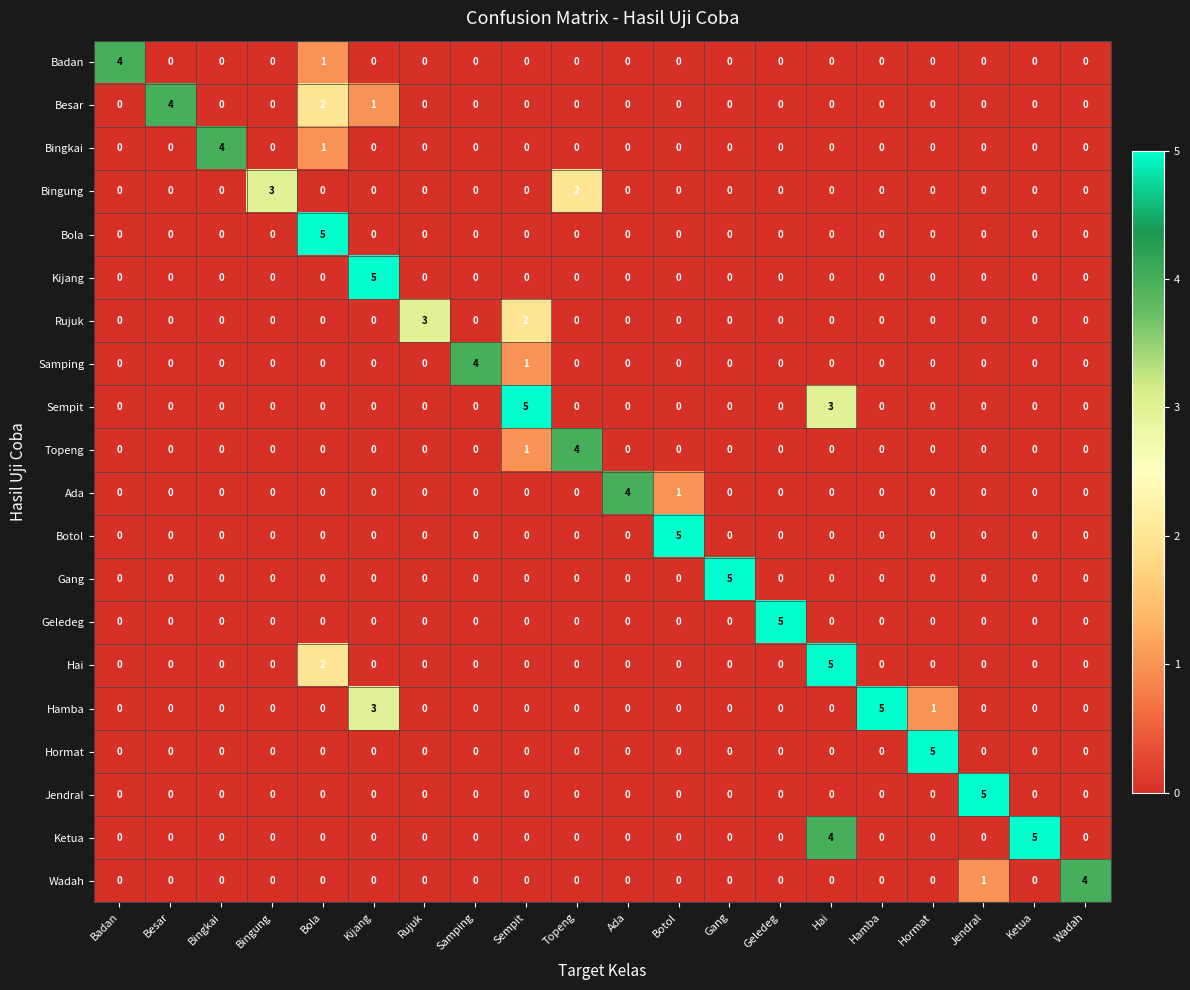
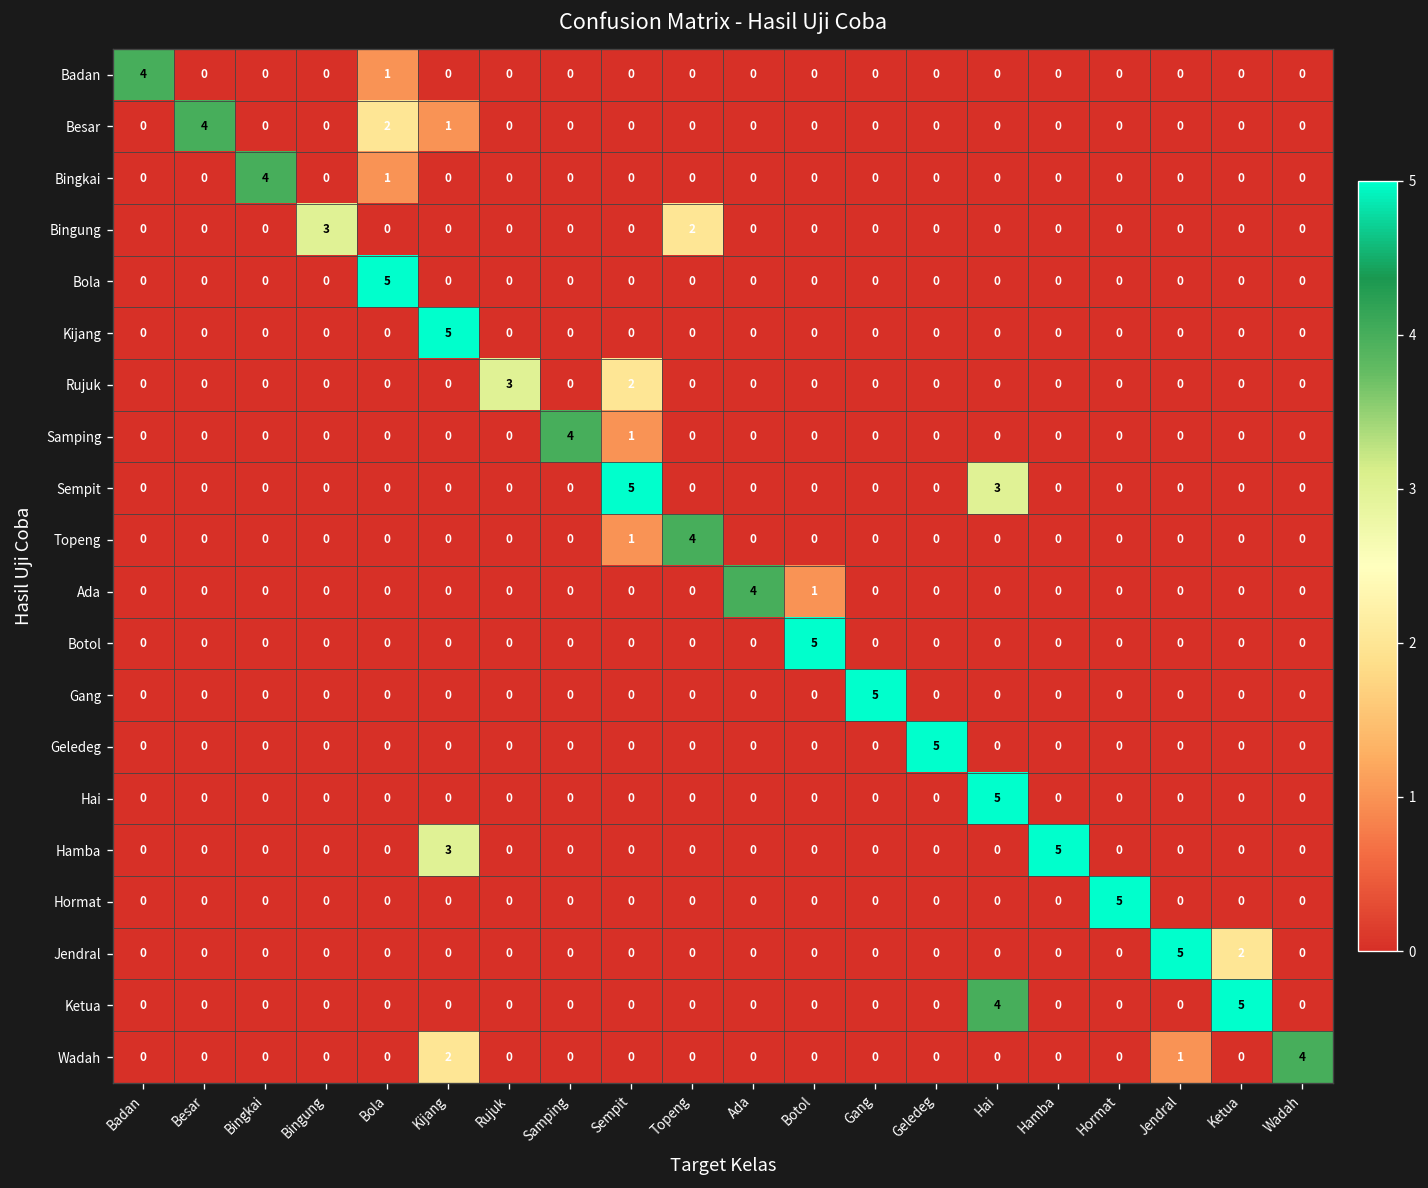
Hai, Bola: 2 -> 0
Hamba, Hormat: 1 -> 0
Jendral, Ketua: 0 -> 2
Wadah, Kijang: 0 -> 2
